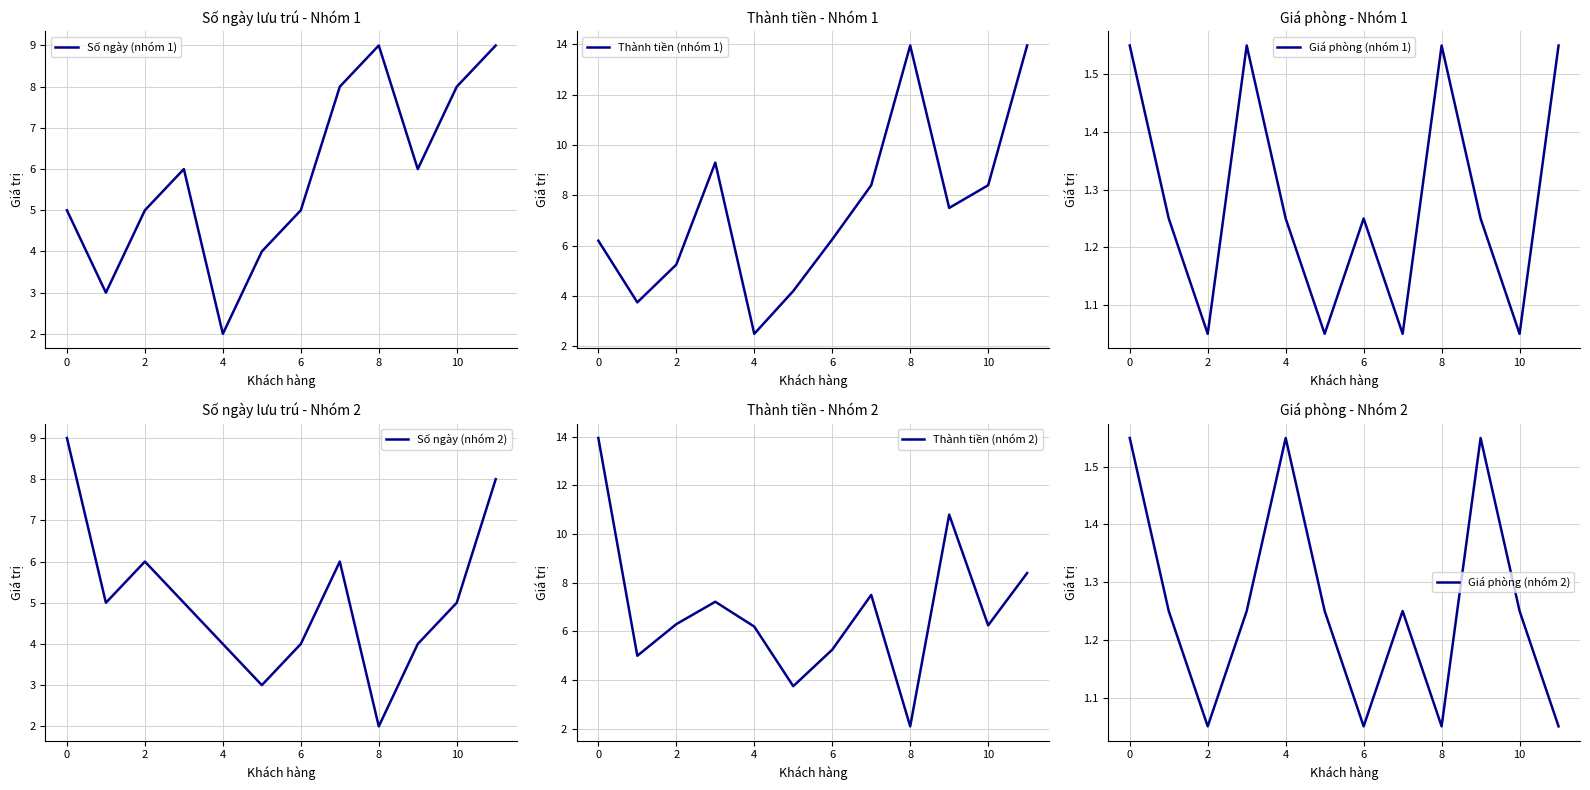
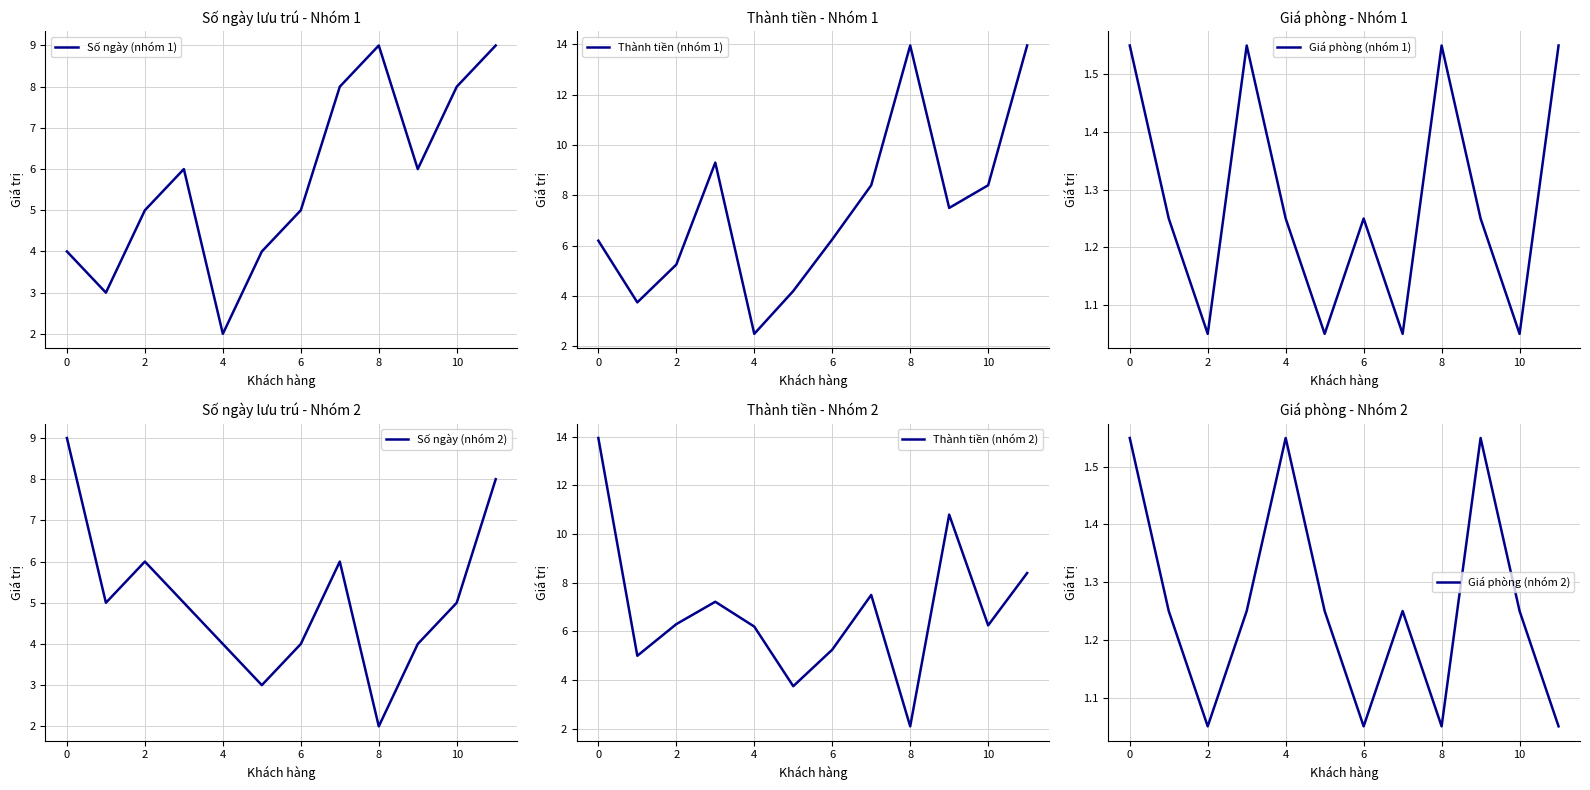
Số ngày lưu trú - Nhóm 1, 0: 5 -> 4
